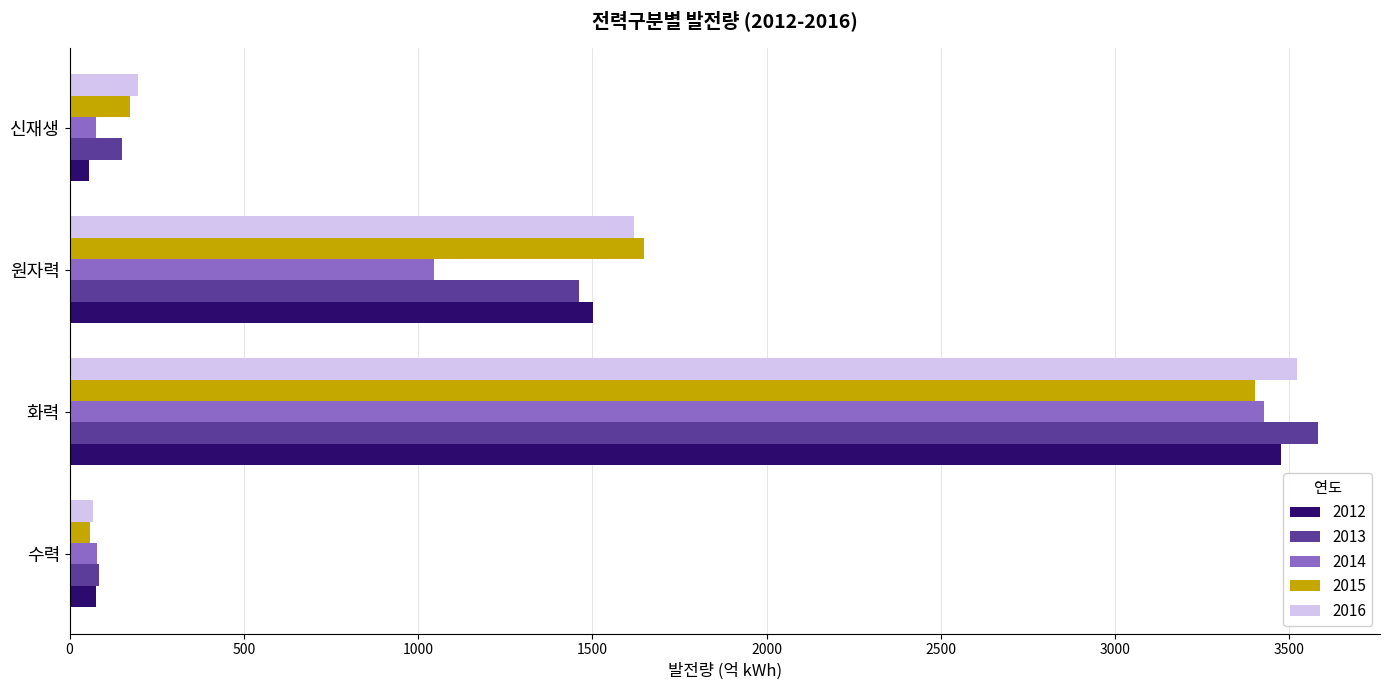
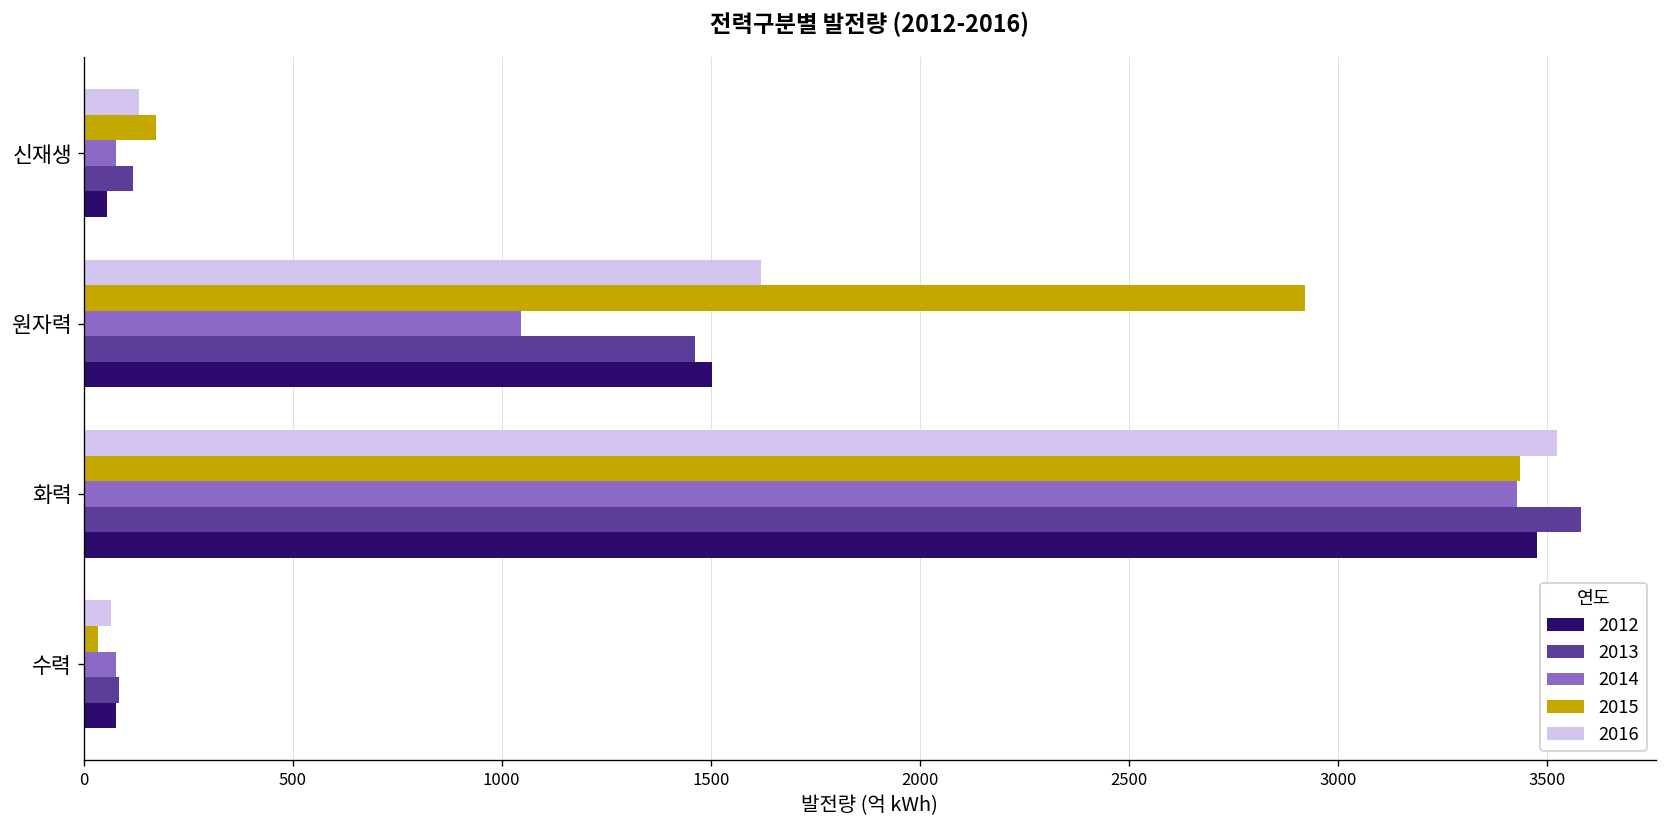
2016, 신재생: 200 -> 130
2013, 신재생: 150 -> 120
2015, 원자력: 1650 -> 2920
2015, 화력: 3400 -> 3440
2015, 수력: 60 -> 30
